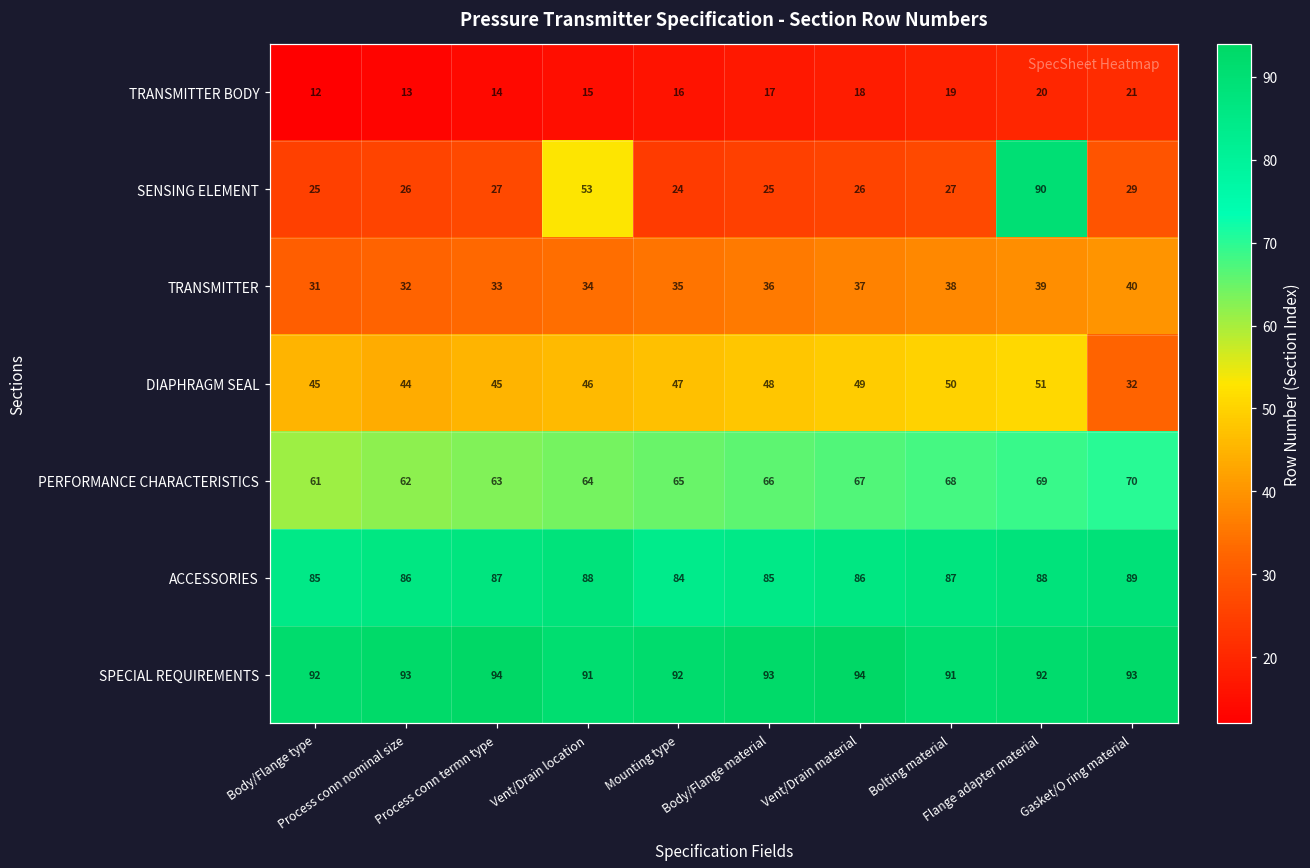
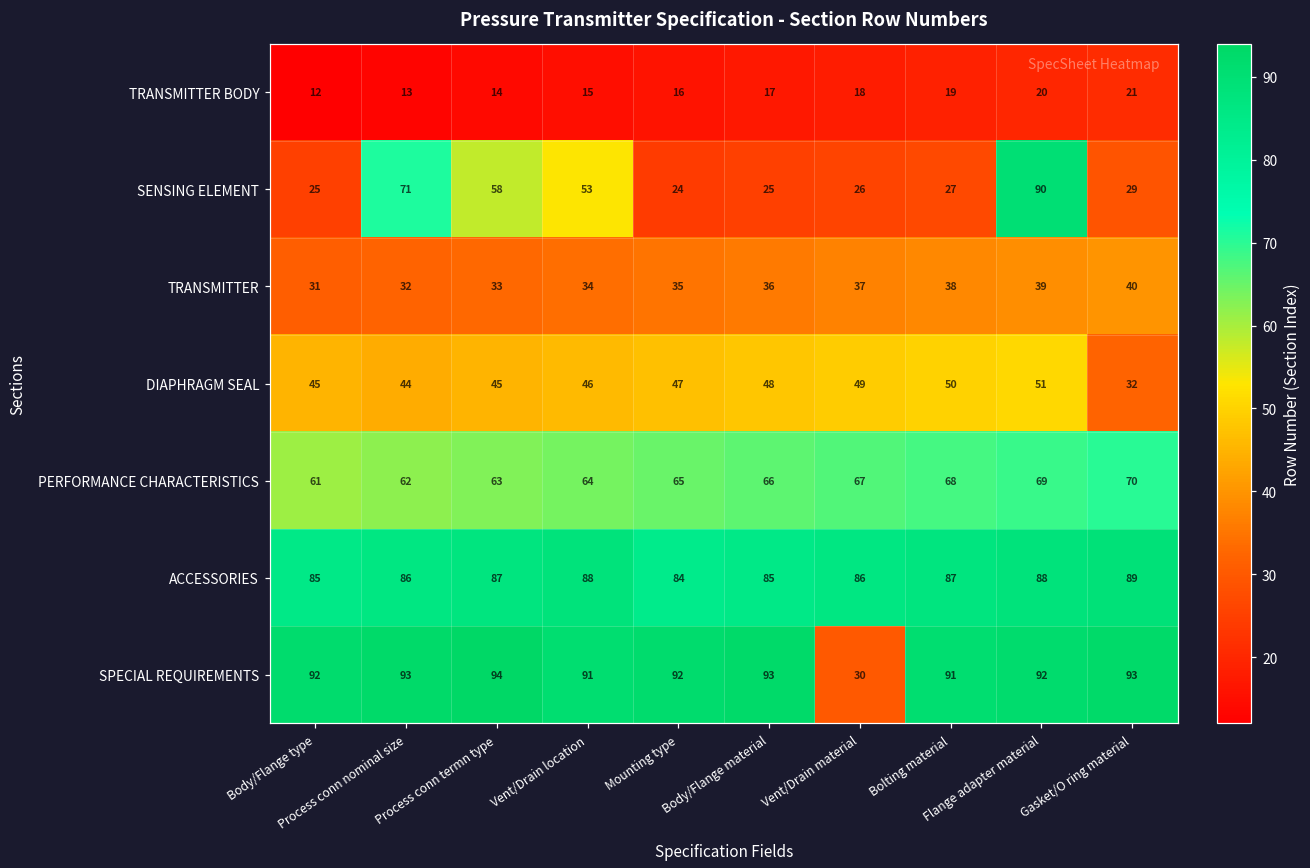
SENSING ELEMENT, Process conn nominal size: 26 -> 71
SENSING ELEMENT, Process conn termn type: 27 -> 58
SPECIAL REQUIREMENTS, Vent/Drain material: 94 -> 30
